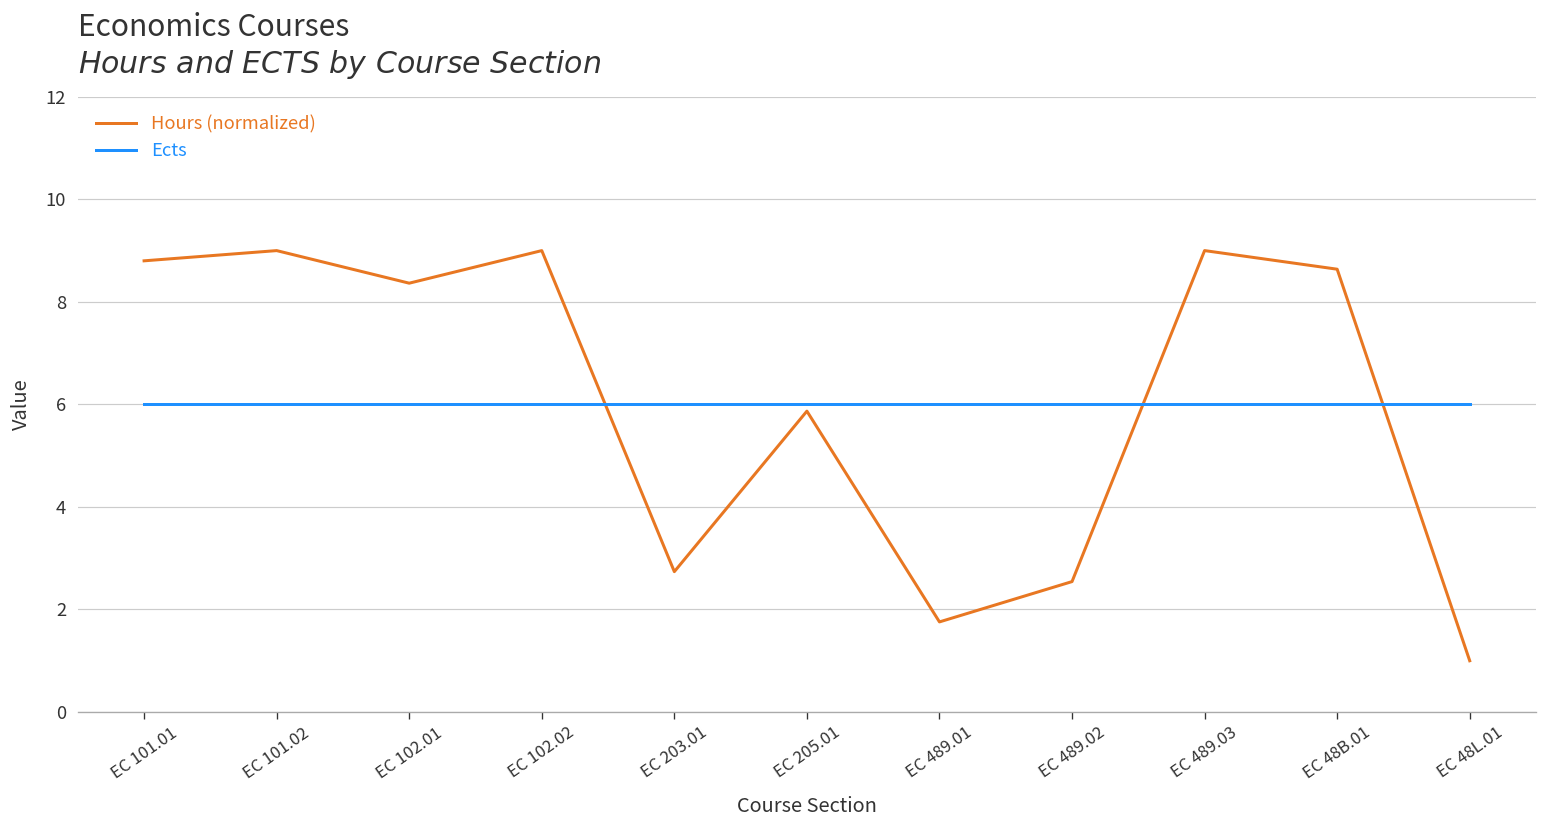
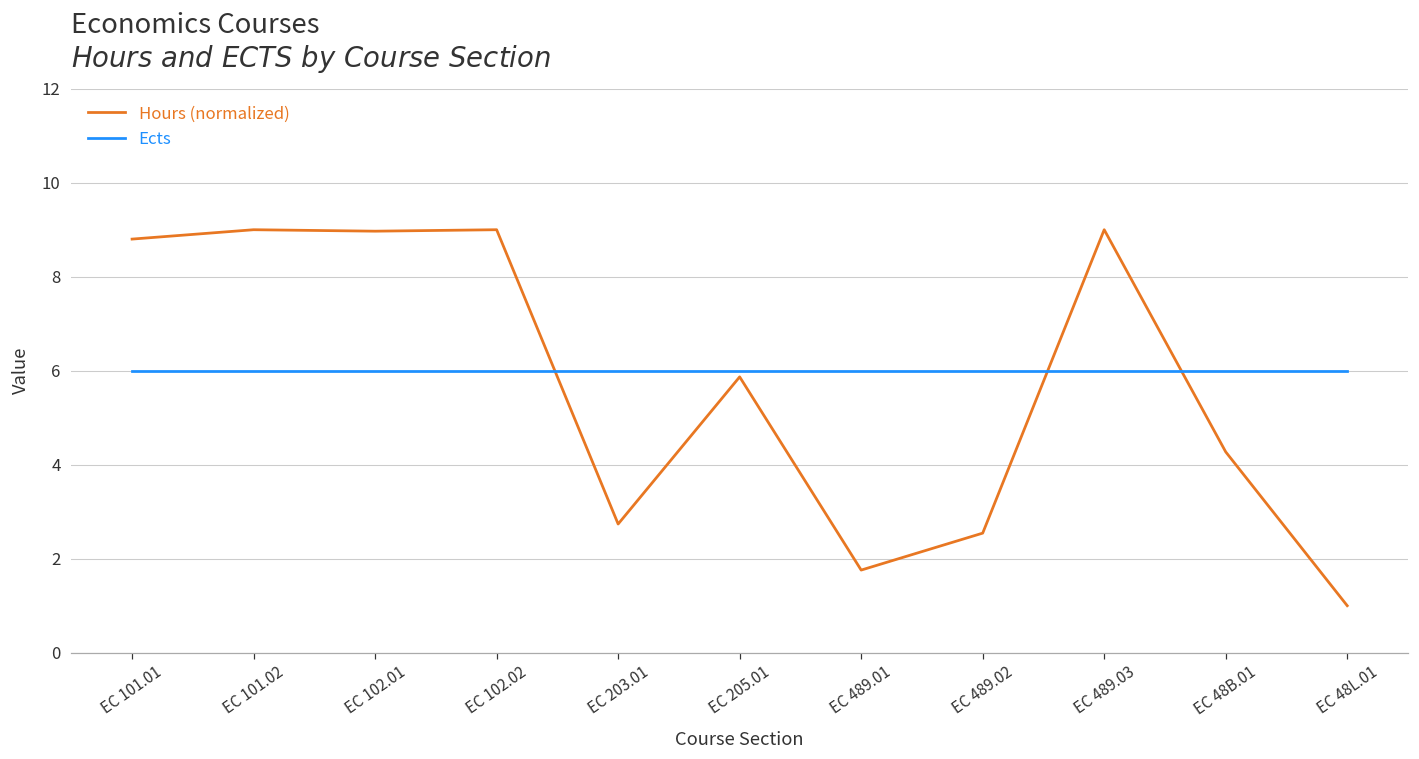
Hours (normalized), EC 102.01: 8.4 -> 9.0
Hours (normalized), EC 48B.01: 8.6 -> 4.3
